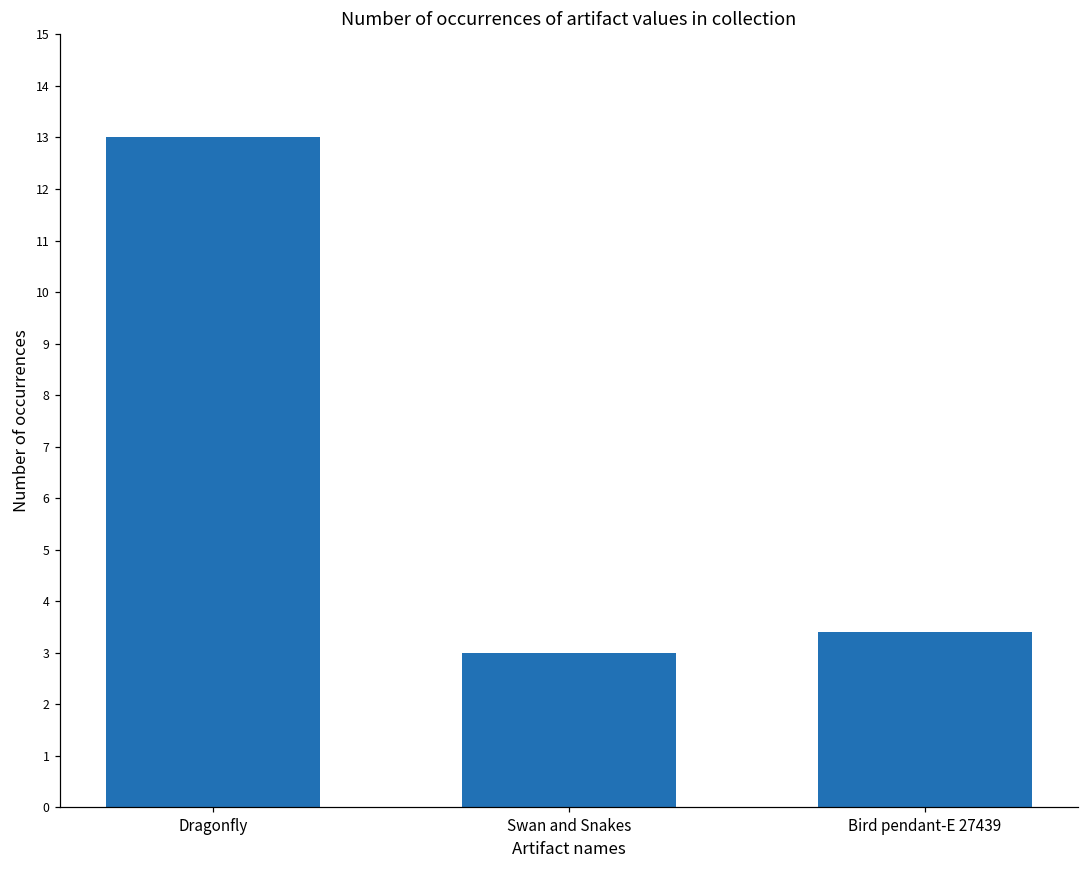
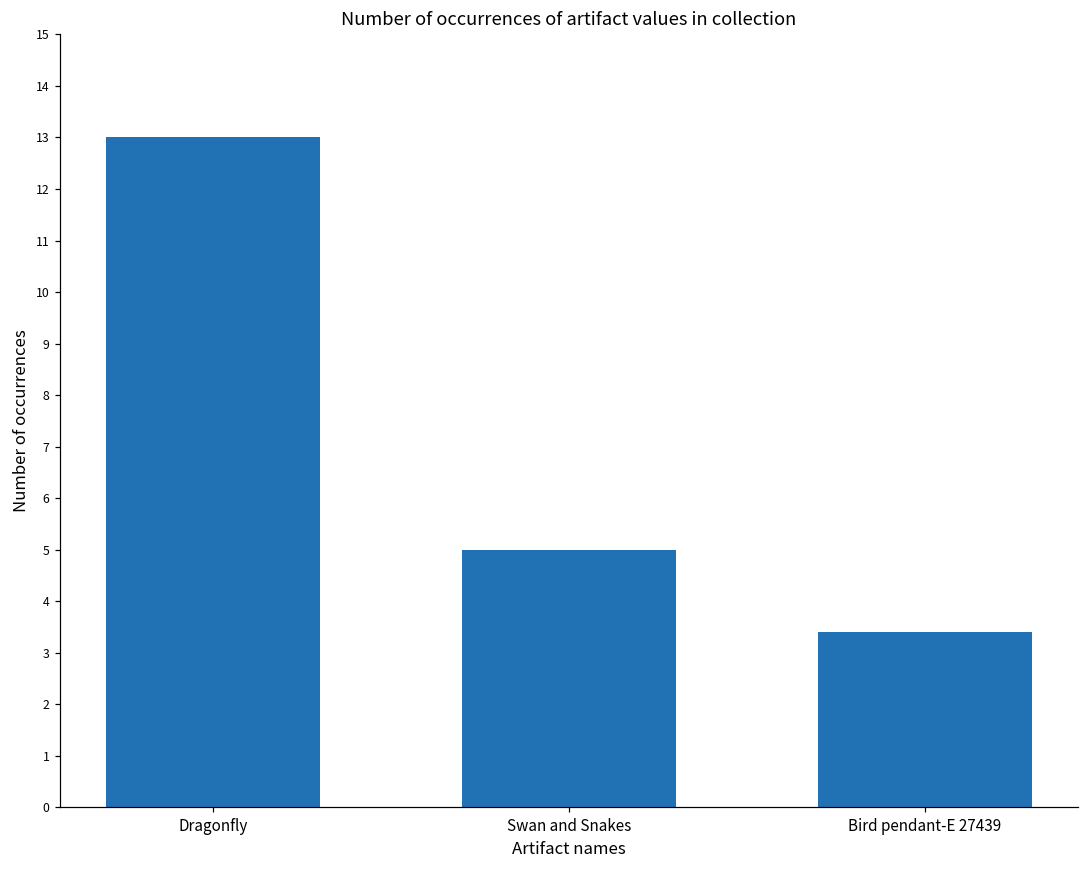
Swan and Snakes: 3 -> 5
